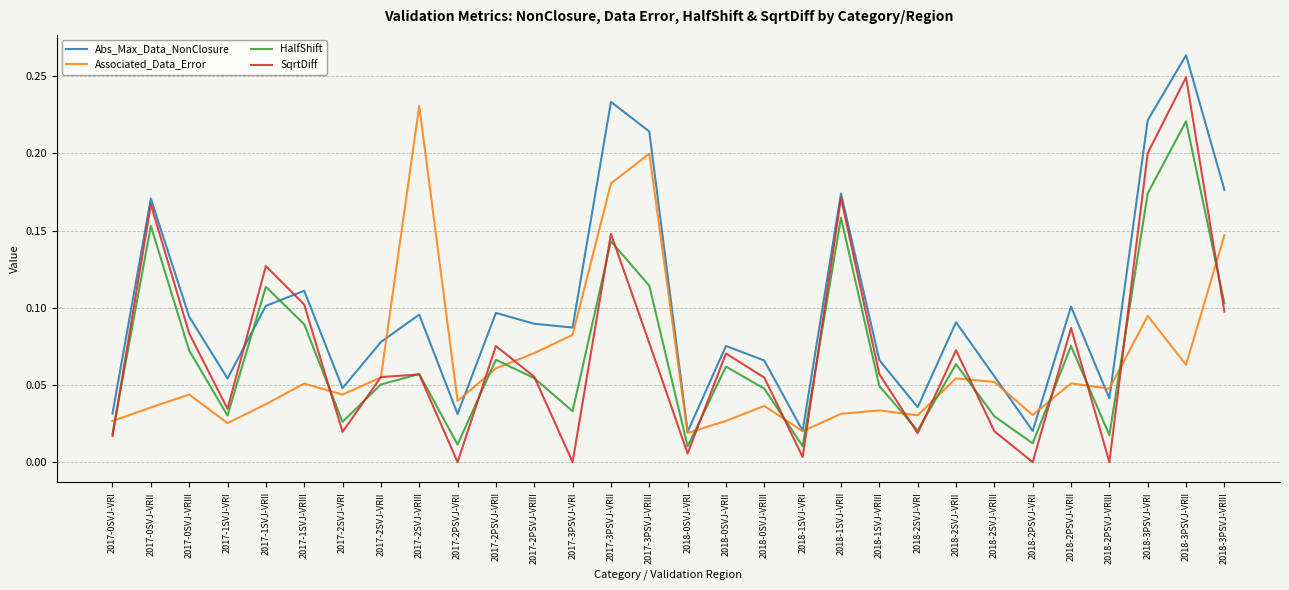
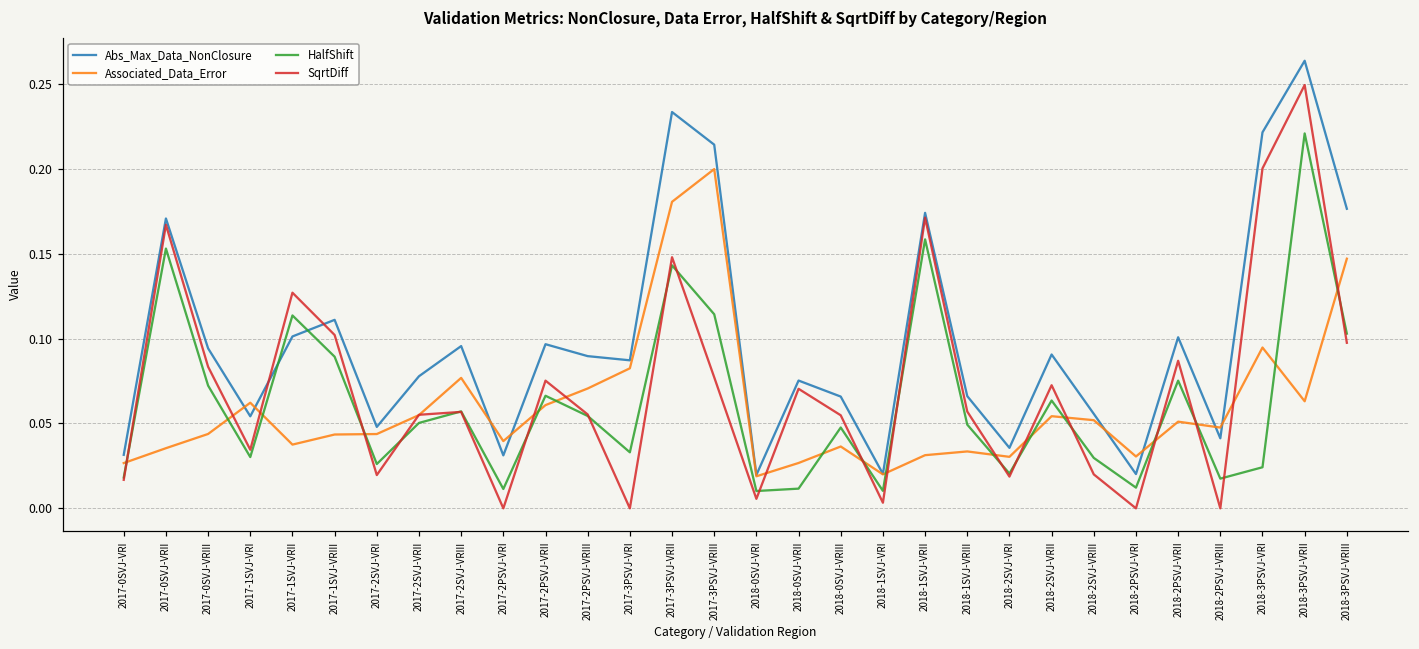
Associated_Data_Error, 2017-1SVJ-VRI: 0.025 -> 0.062
Associated_Data_Error, 2017-1SVJ-VRIII: 0.051 -> 0.043
Associated_Data_Error, 2017-2SVJ-VRIII: 0.231 -> 0.077
HalfShift, 2018-0SVJ-VRII: 0.062 -> 0.012
HalfShift, 2018-3PSVJ-VRI: 0.174 -> 0.024
